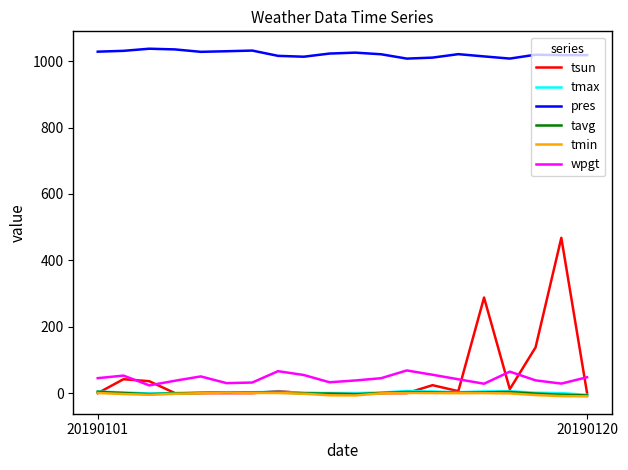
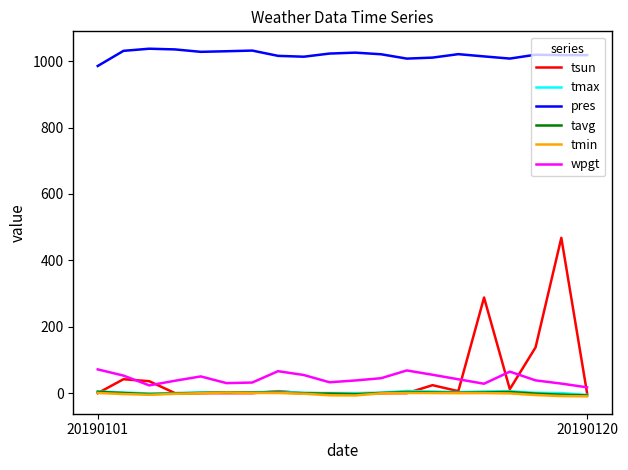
pres, 20190101: 1030 -> 990
wpgt, 20190101: 50 -> 70
wpgt, 20190120: 50 -> 20
